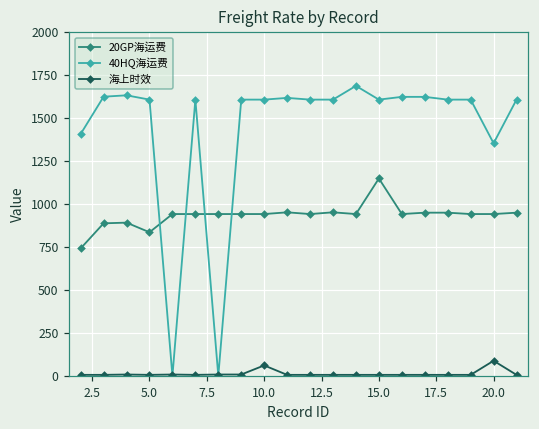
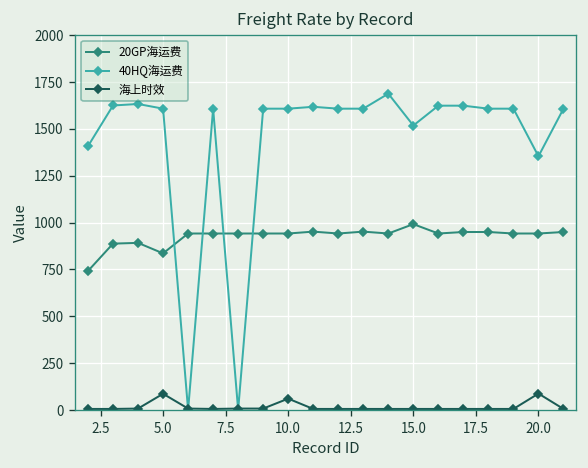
海上时效, 5.0: 10 -> 90
20GP海运费, 15.0: 1150 -> 990
40HQ海运费, 15.0: 1610 -> 1520
